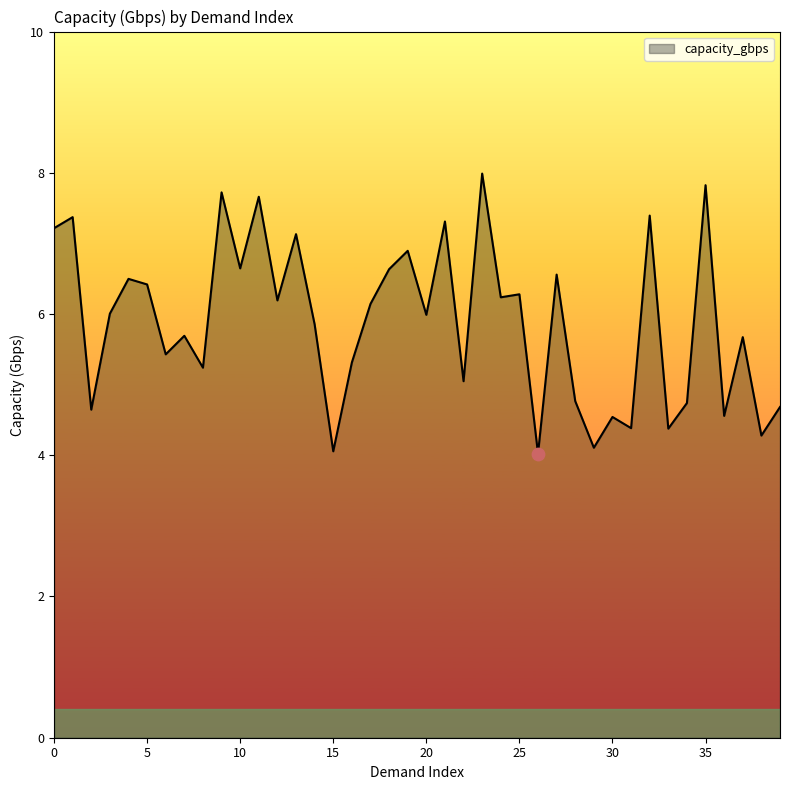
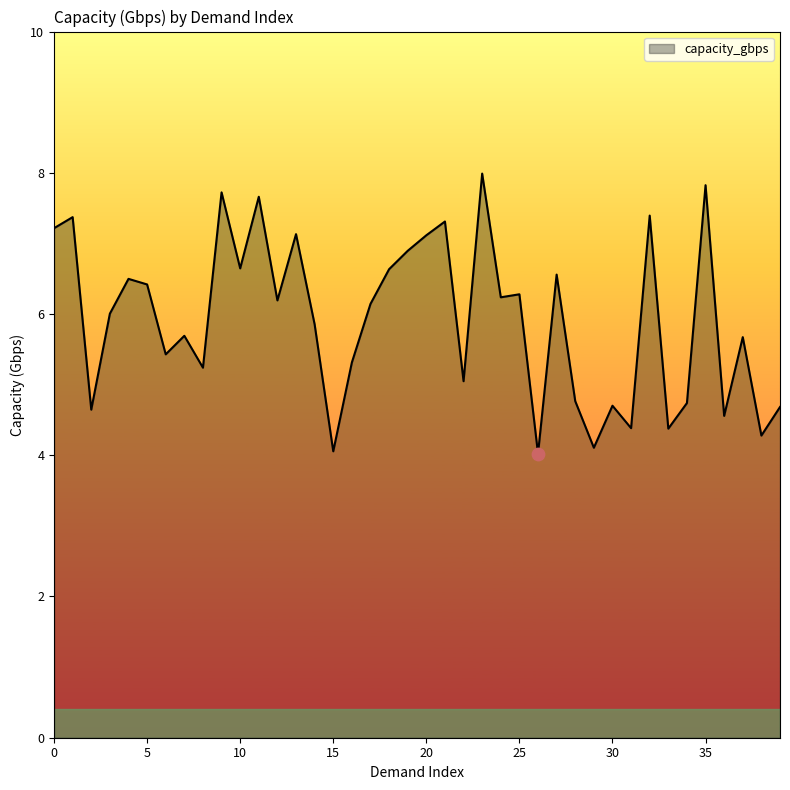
capacity_gbps, 20: 6.0 -> 7.1
capacity_gbps, 30: 4.5 -> 4.7
